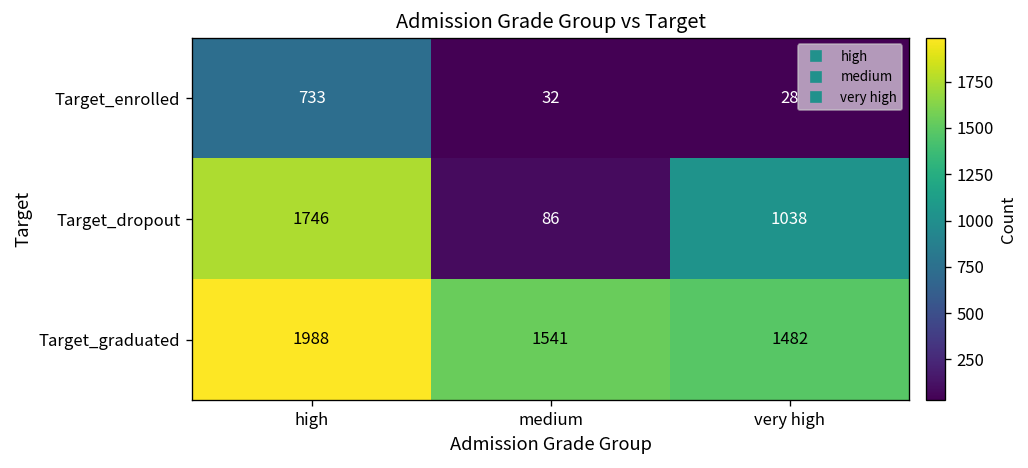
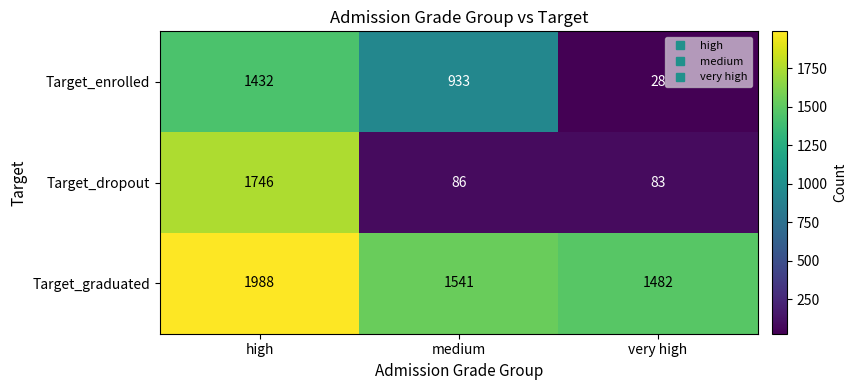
Target_enrolled, high: 733 -> 1432
Target_enrolled, medium: 32 -> 933
Target_dropout, very high: 1038 -> 83
